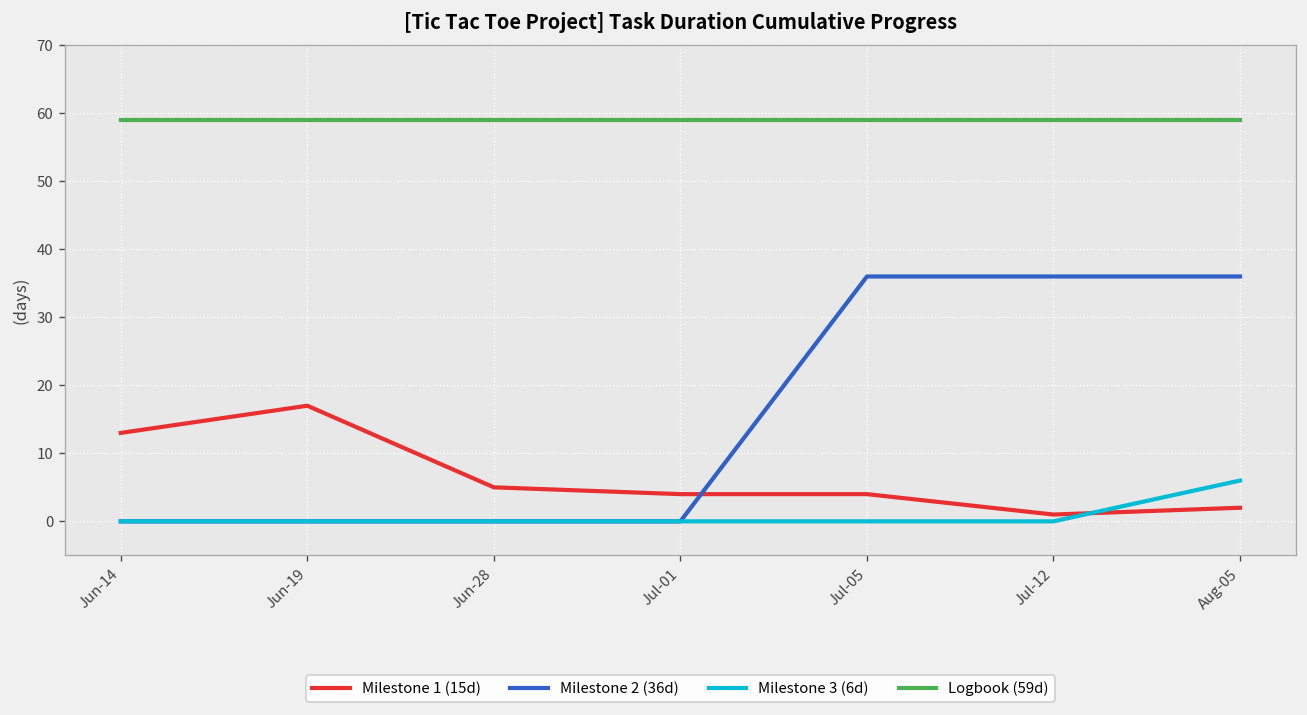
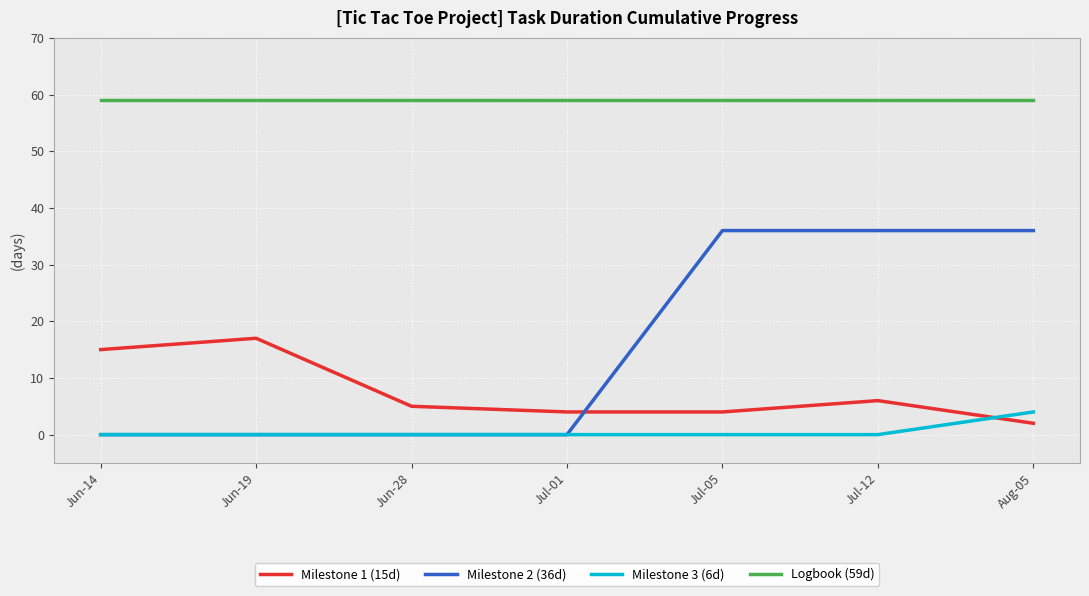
Milestone 1 (15d), Jun-14: 13 -> 15
Milestone 1 (15d), Jul-12: 1 -> 6
Milestone 3 (6d), Aug-05: 6 -> 4
